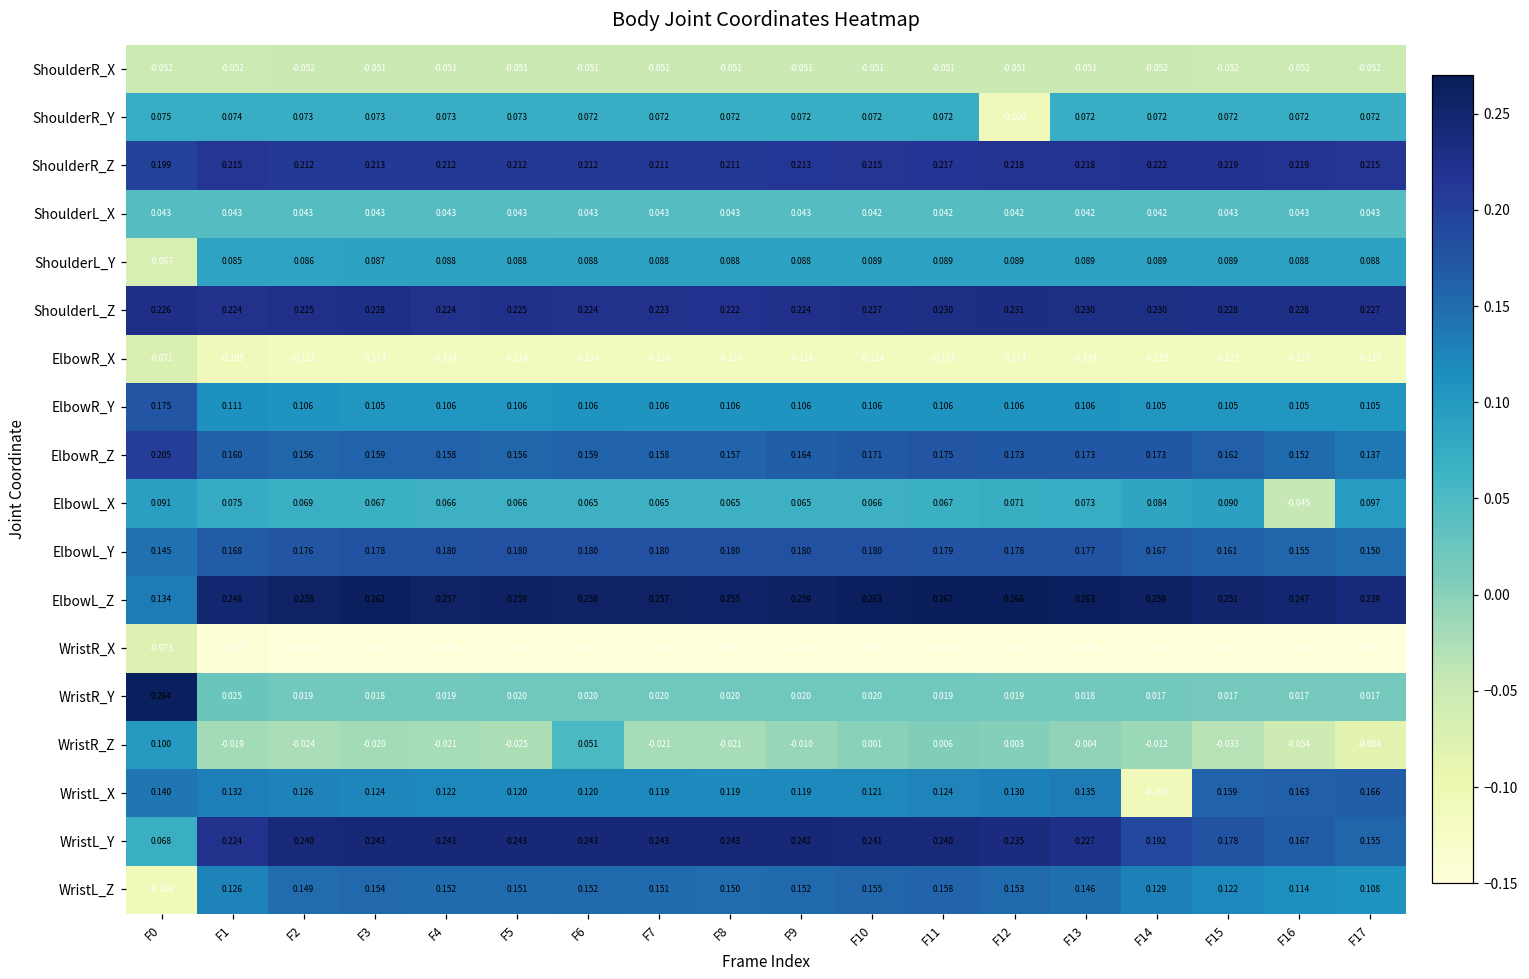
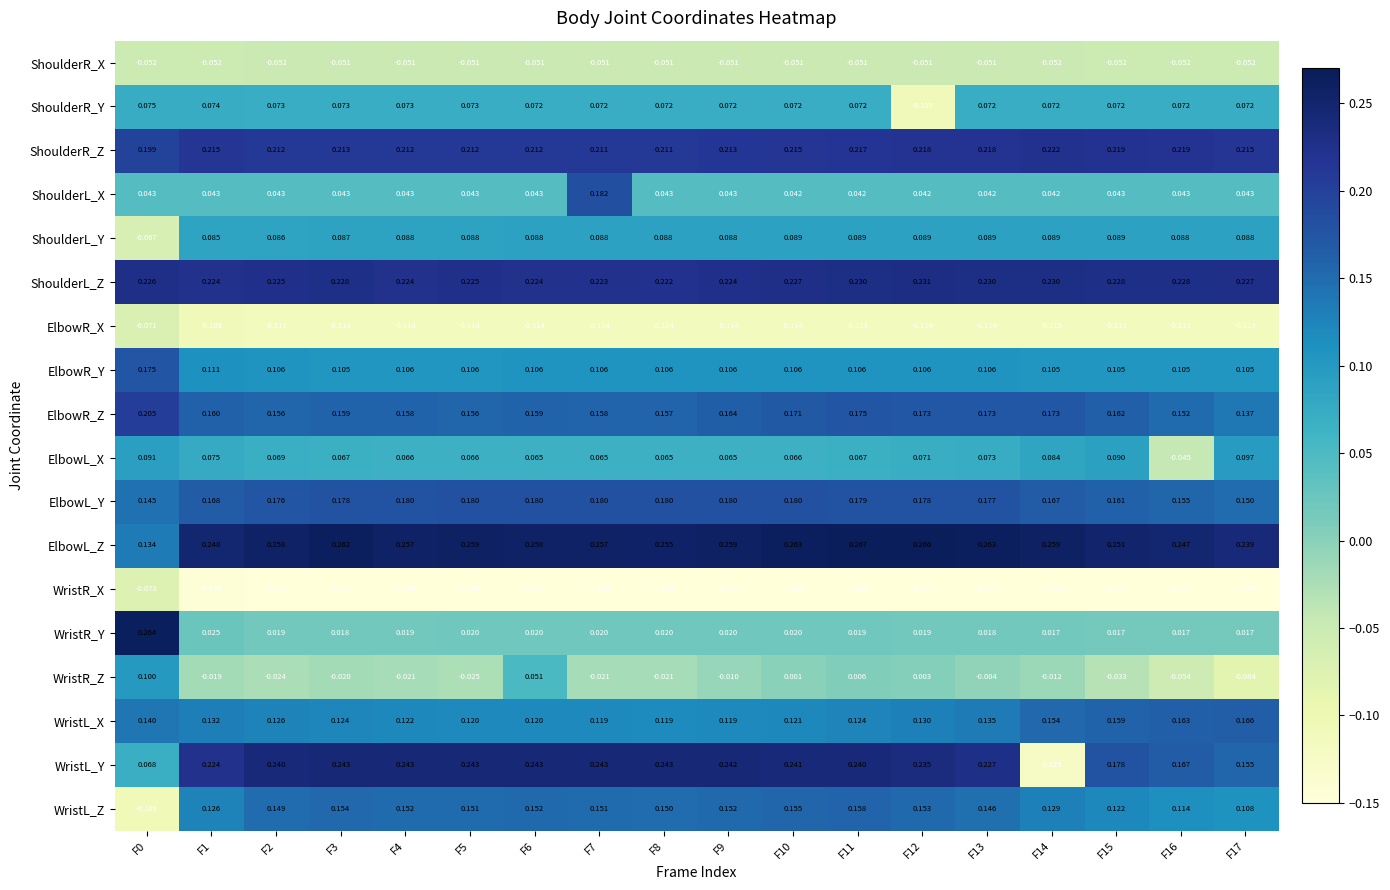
ShoulderL_X, F7: 0.043 -> 0.182
WristL_X, F14: -0.108 -> 0.154
WristL_Y, F14: 0.192 -> -0.125
